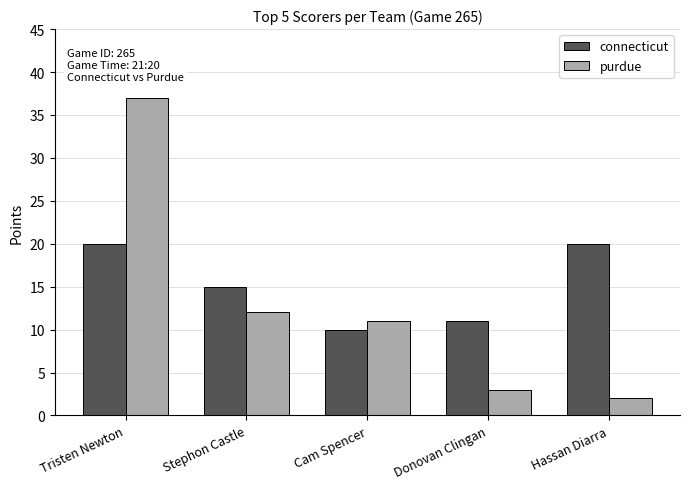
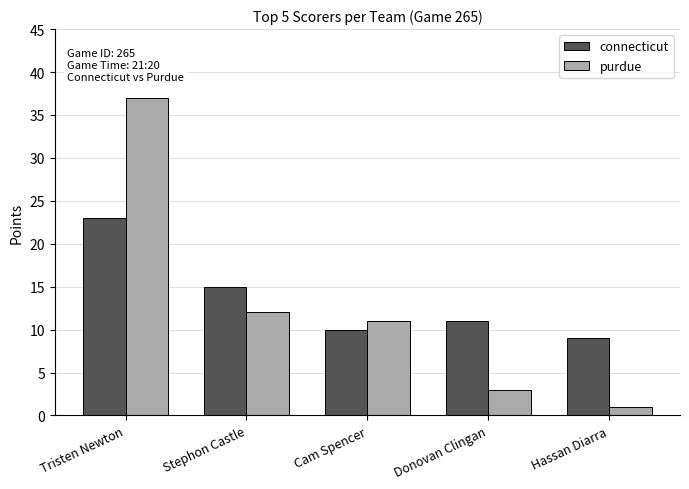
connecticut, Tristen Newton: 20 -> 23
connecticut, Hassan Diarra: 20 -> 9
purdue, Hassan Diarra: 2 -> 1
